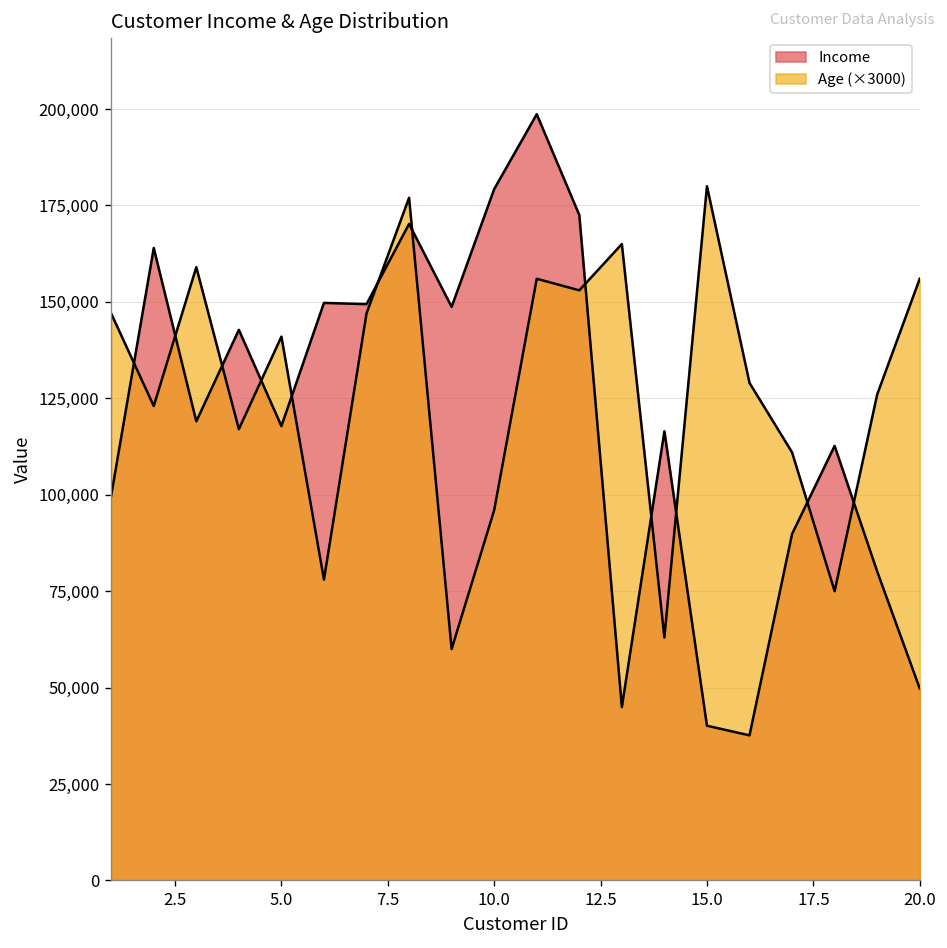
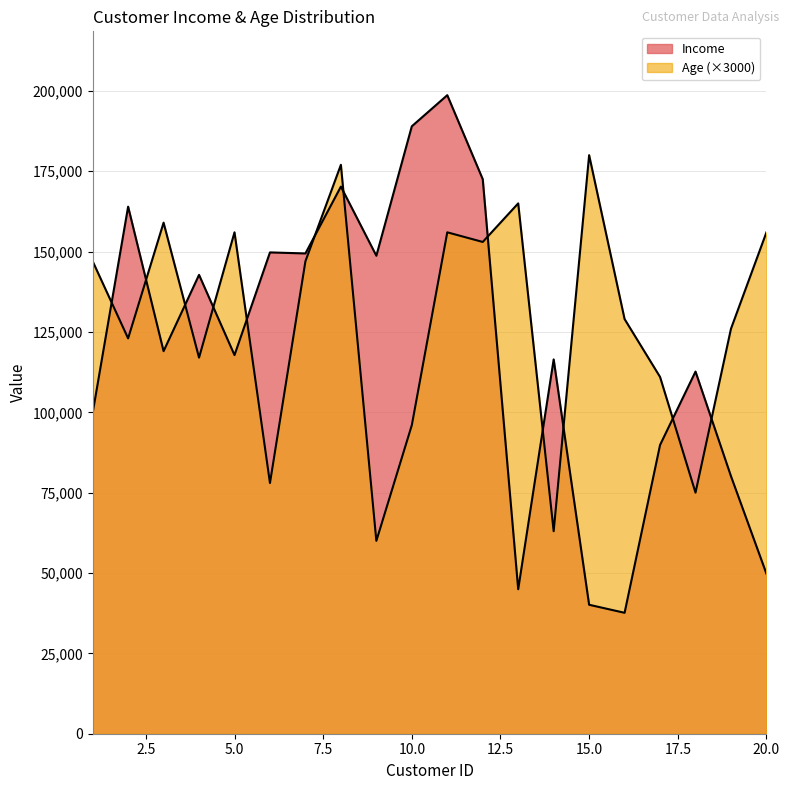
Age (×3000), 5.0: 141,000 -> 156,000
Income, 10.0: 179,000 -> 189,000
